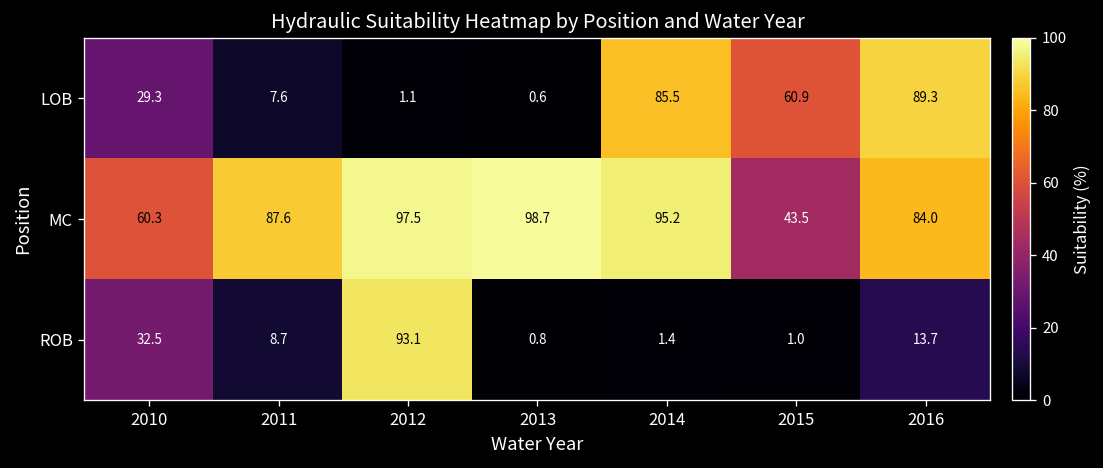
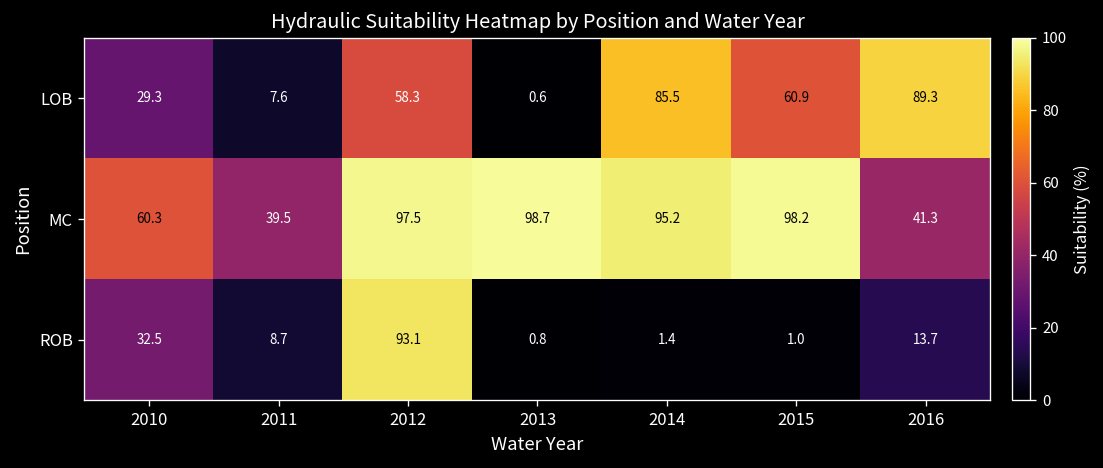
LOB, 2012: 1.1 -> 58.3
MC, 2011: 87.6 -> 39.5
MC, 2015: 43.5 -> 98.2
MC, 2016: 84.0 -> 41.3
